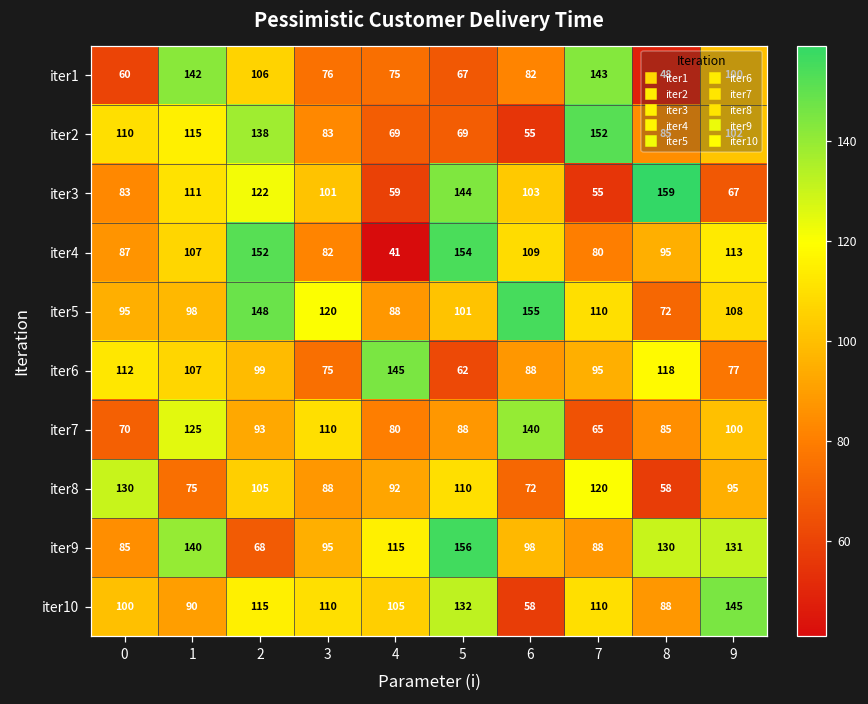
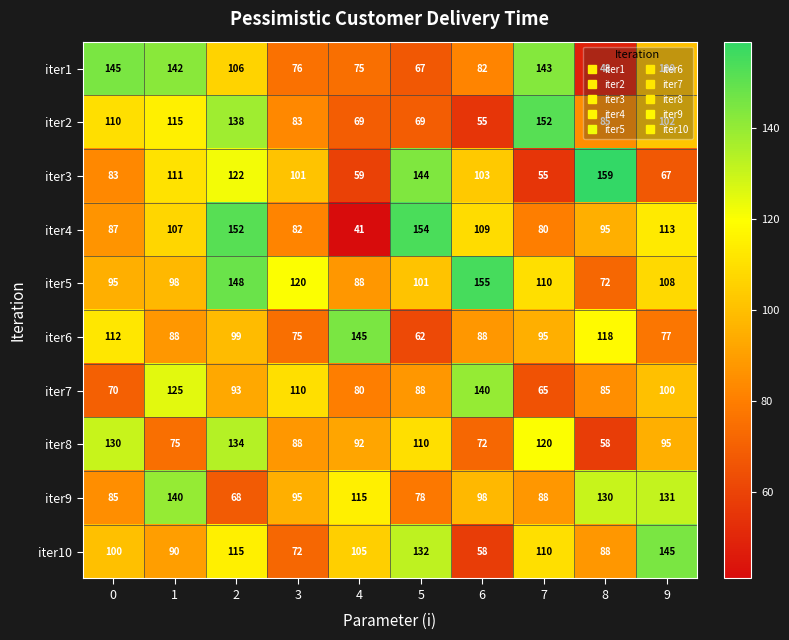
iter1, 0: 60 -> 145
iter6, 1: 107 -> 88
iter8, 2: 105 -> 134
iter9, 5: 156 -> 78
iter10, 3: 110 -> 72
